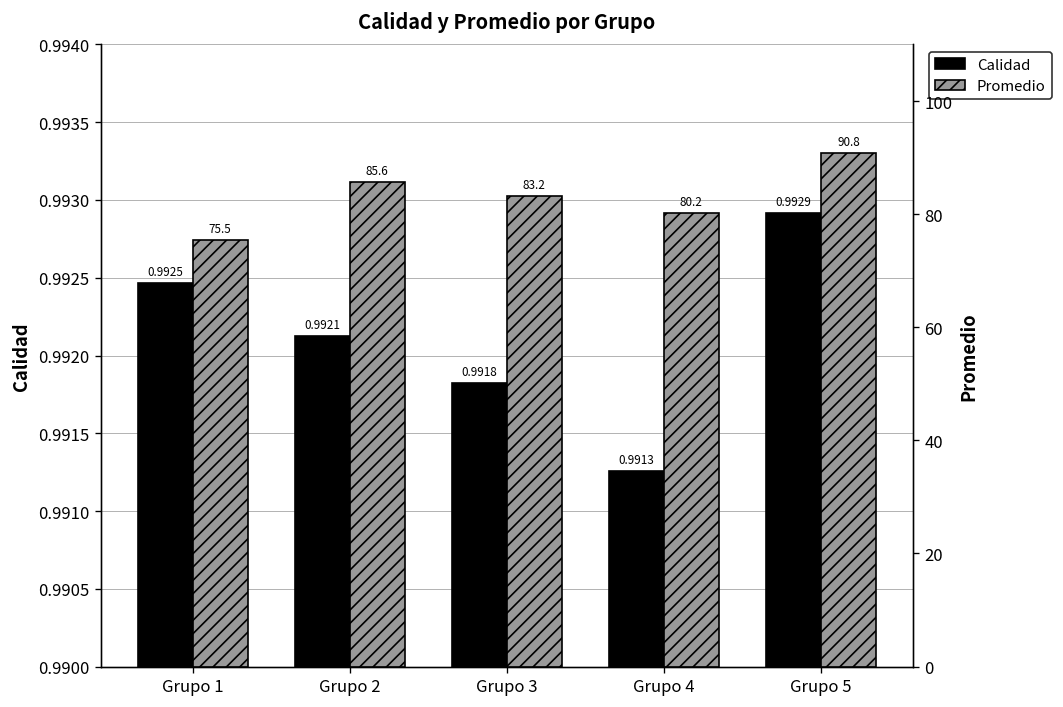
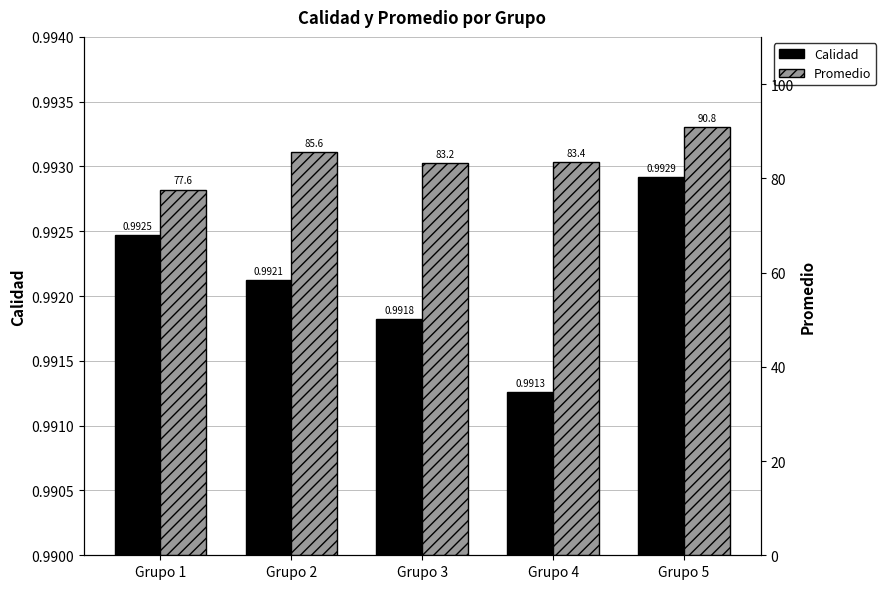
Promedio, Grupo 1: 75.5 -> 77.6
Promedio, Grupo 4: 80.2 -> 83.4
